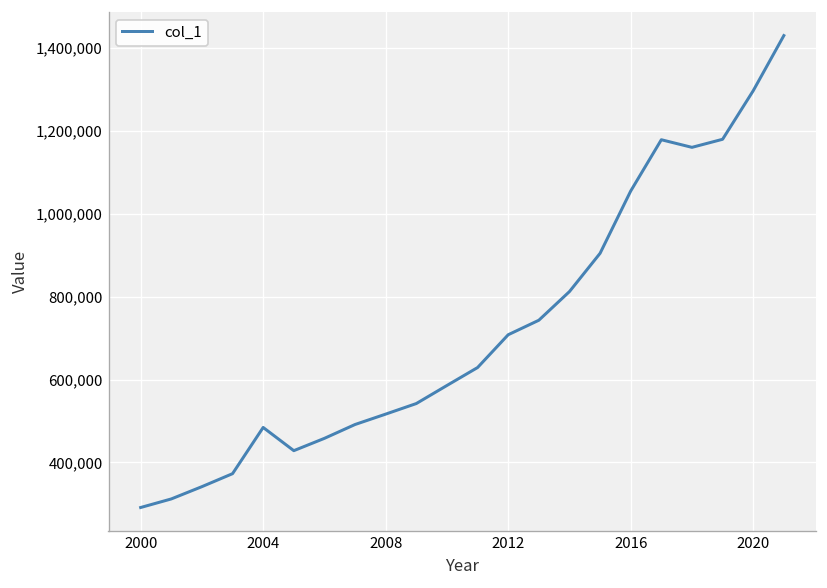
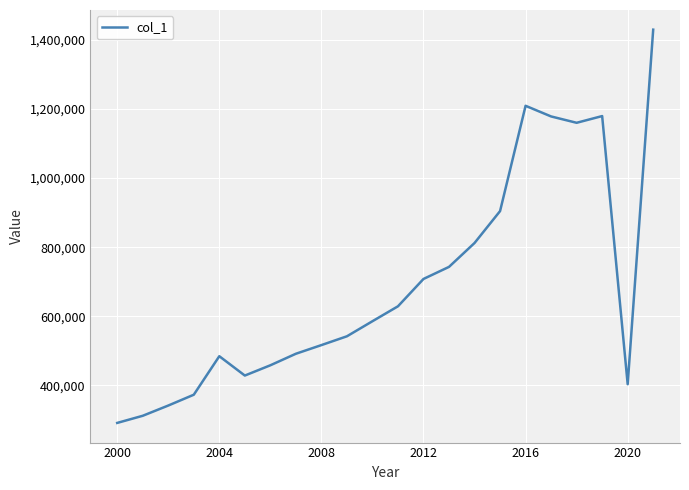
2016: 1,050,000 -> 1,210,000
2020: 1,300,000 -> 400,000
